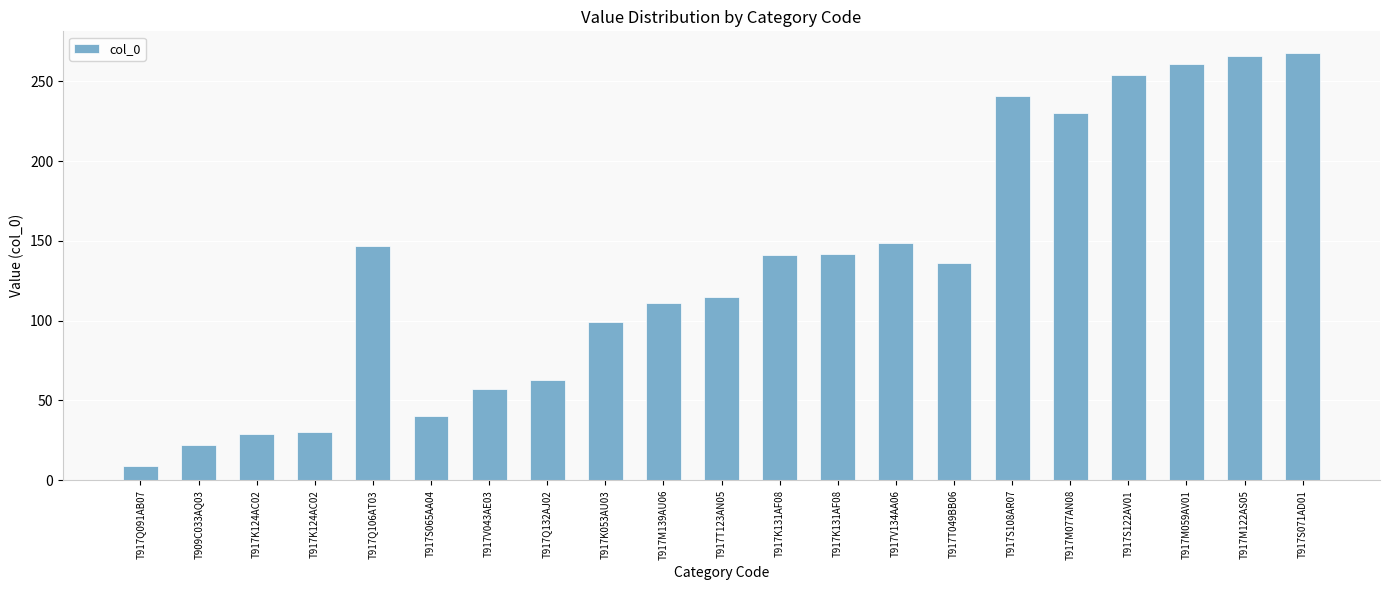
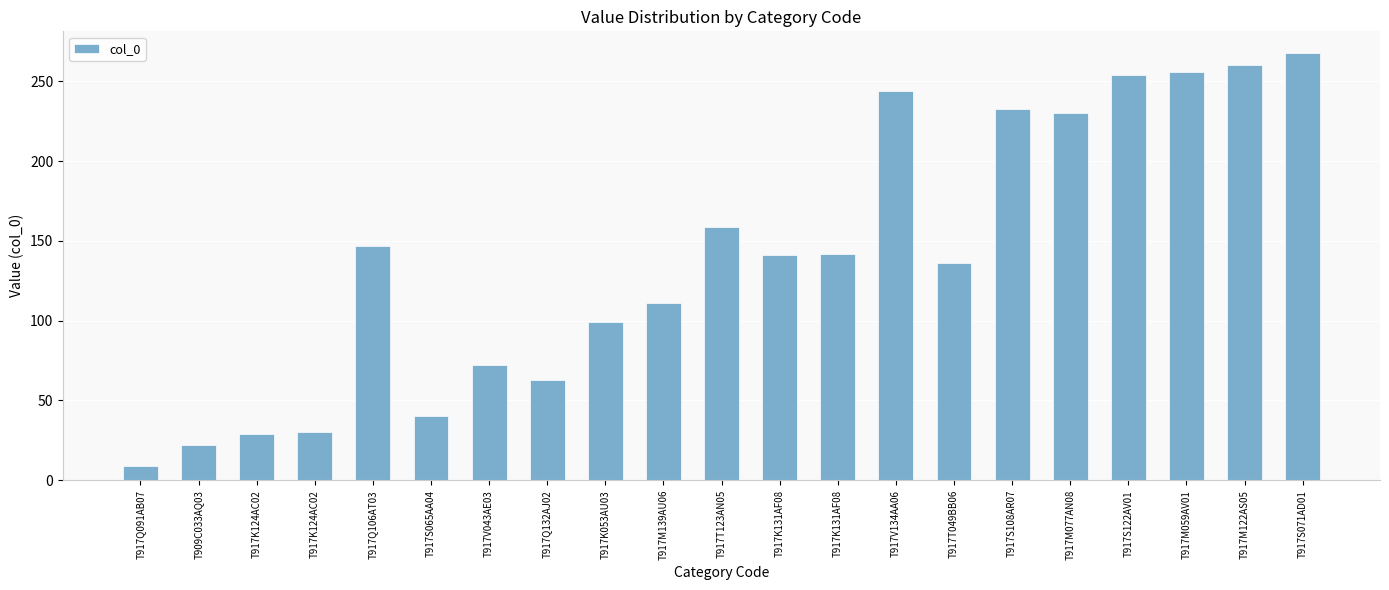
T917V043AE03: 57 -> 72
T917T123AN05: 115 -> 159
T917V134AA06: 149 -> 244
T917S108AR07: 241 -> 233
T917M059AV01: 261 -> 256
T917M122AS05: 266 -> 260
